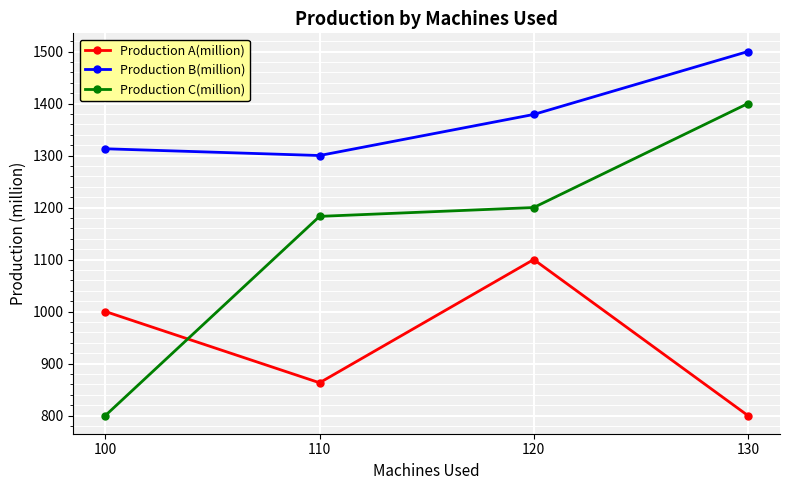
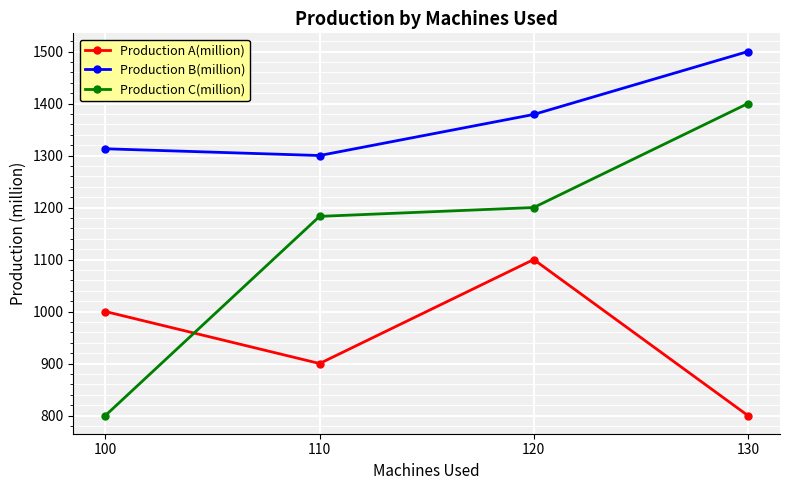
Production A(million), 110: 860 -> 900
